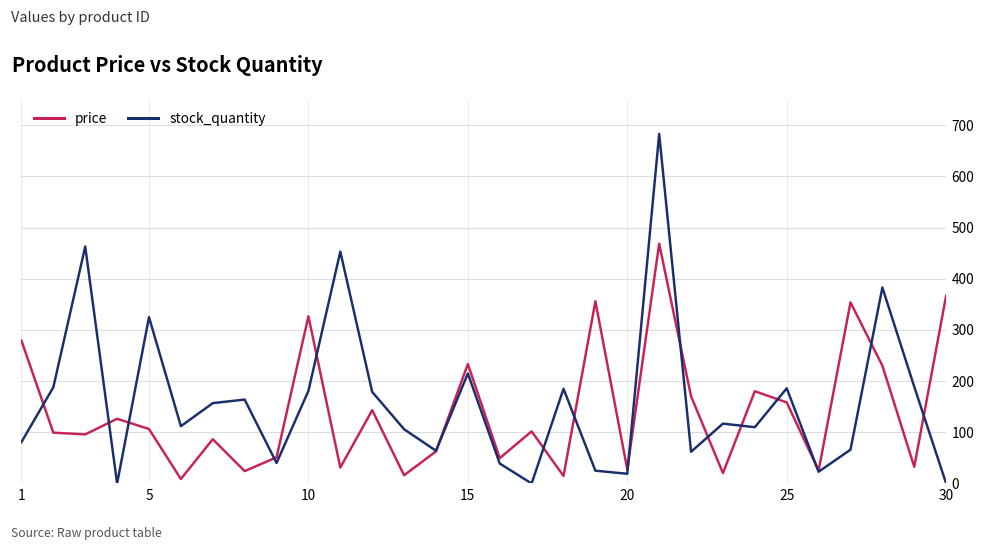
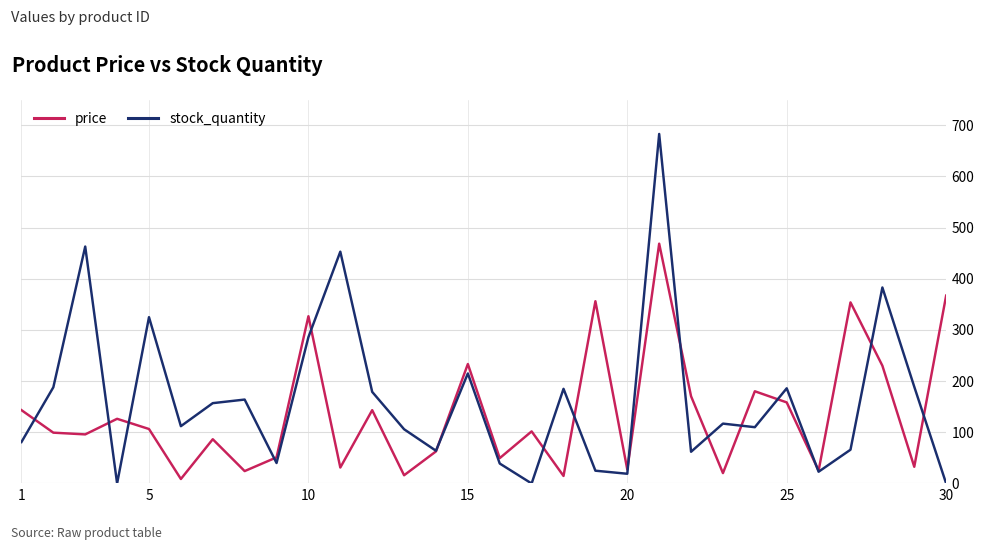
price, 1: 280 -> 140
stock_quantity, 10: 180 -> 290
